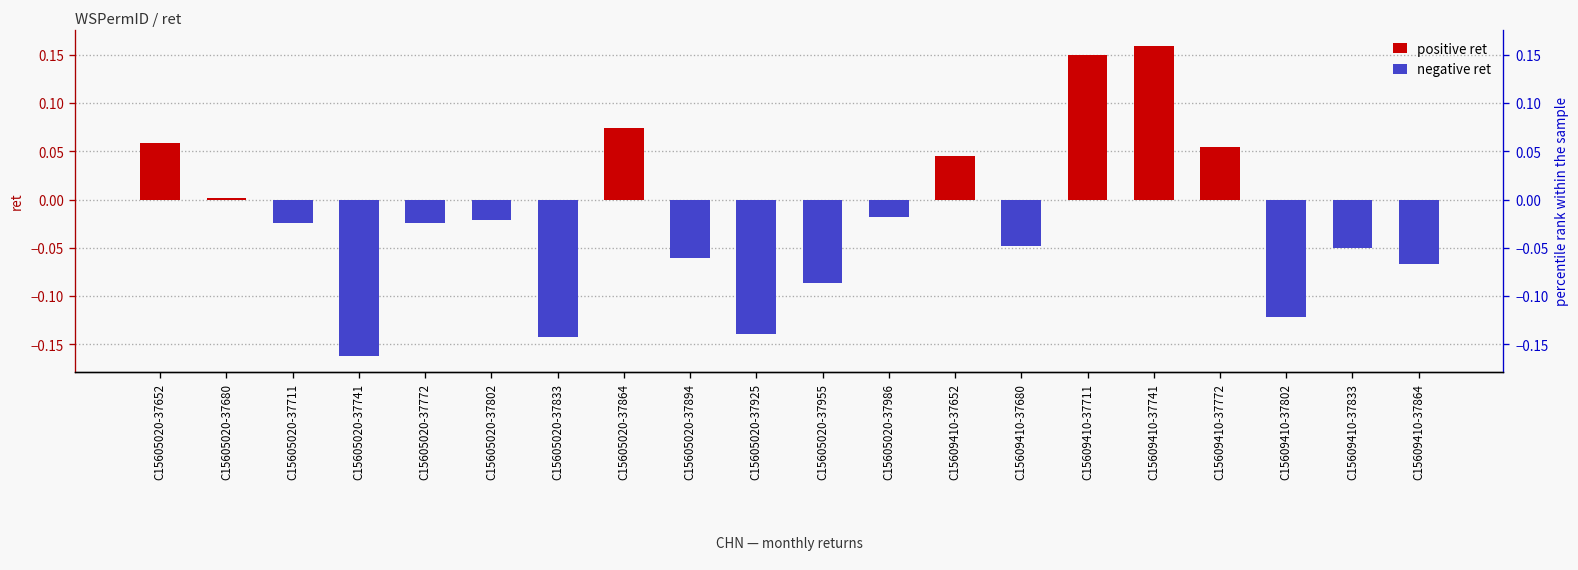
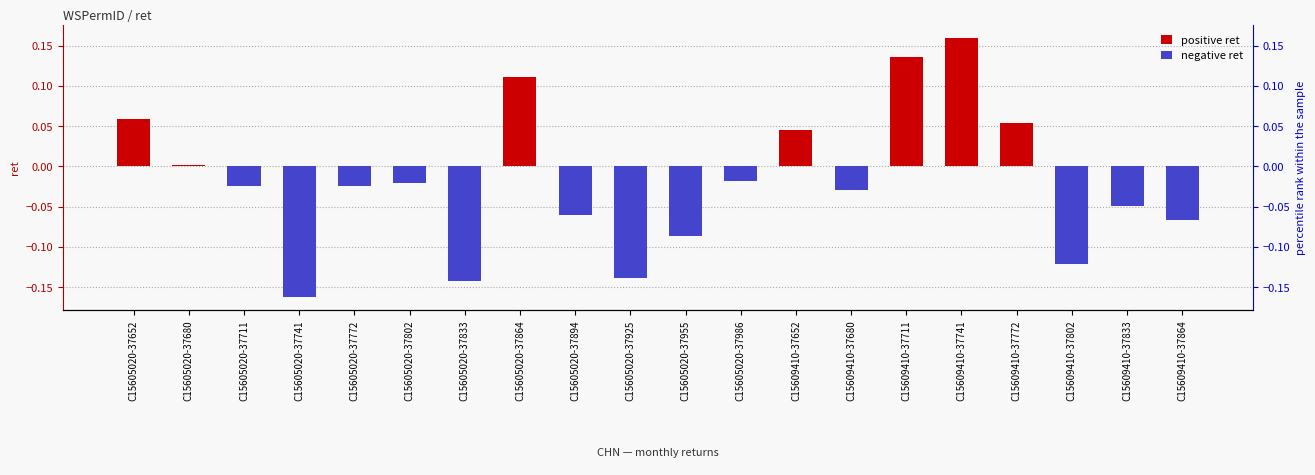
positive ret, C15605020-37864: 0.07 -> 0.11
negative ret, C15609410-37680: -0.05 -> -0.03
positive ret, C15609410-37711: 0.15 -> 0.14
